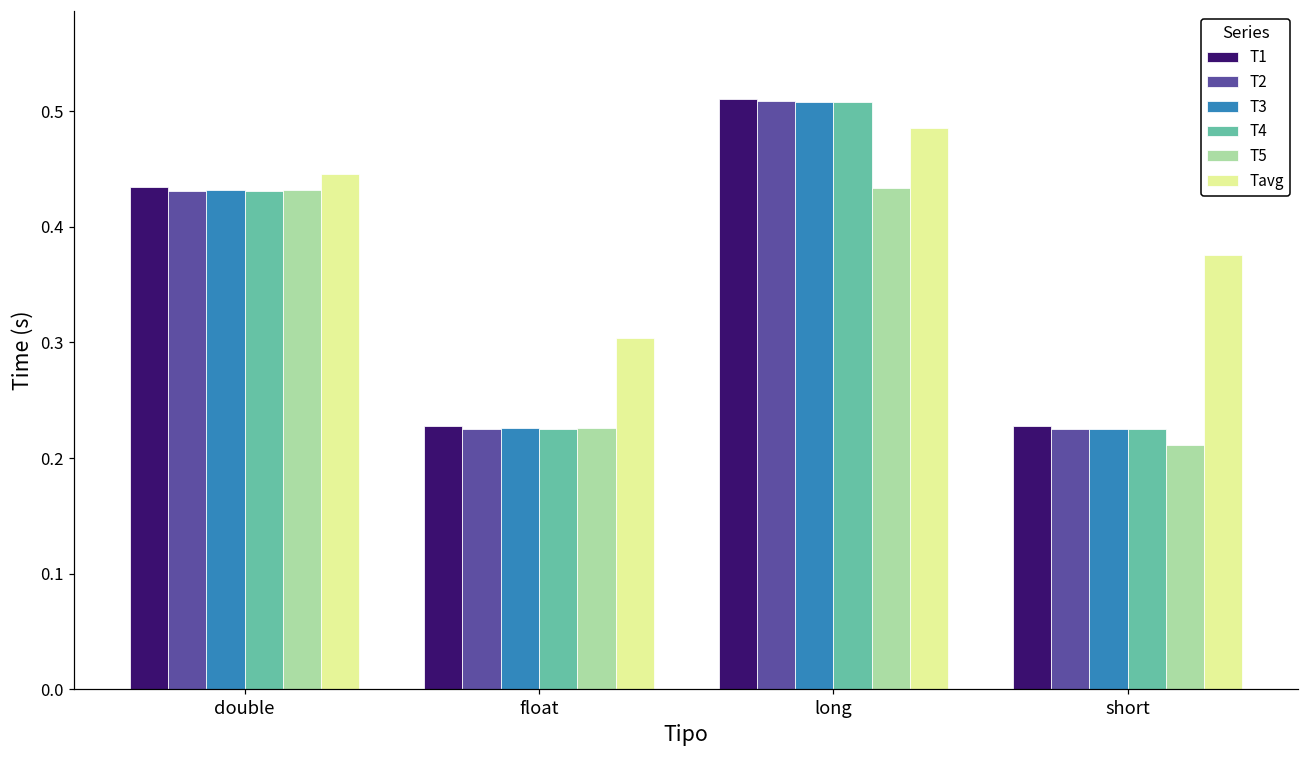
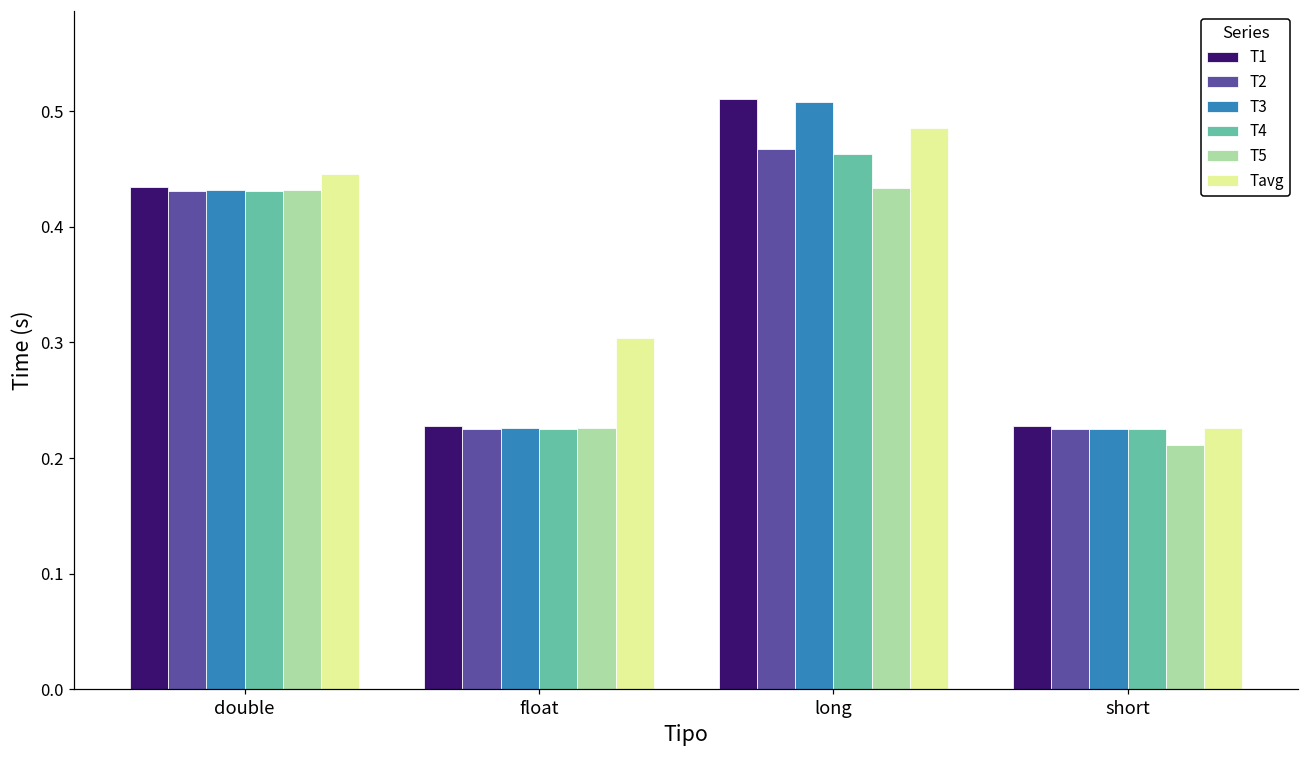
T2, long: 0.509 -> 0.467
T4, long: 0.508 -> 0.463
Tavg, short: 0.375 -> 0.226
